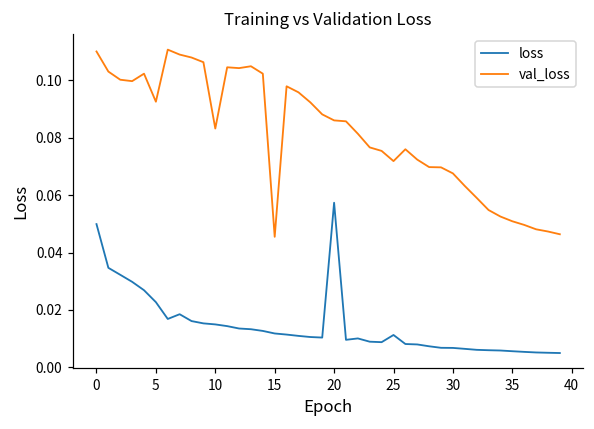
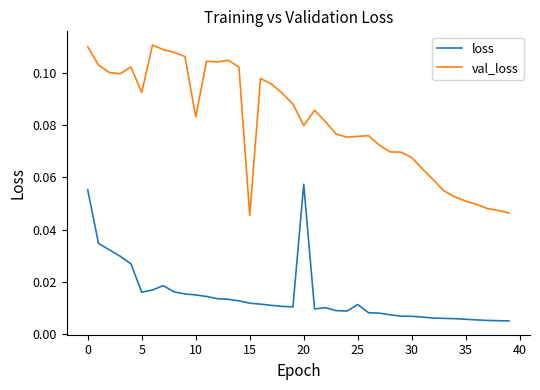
loss, 0: 0.050 -> 0.055
loss, 5: 0.023 -> 0.016
val_loss, 20: 0.086 -> 0.080
val_loss, 25: 0.072 -> 0.076
